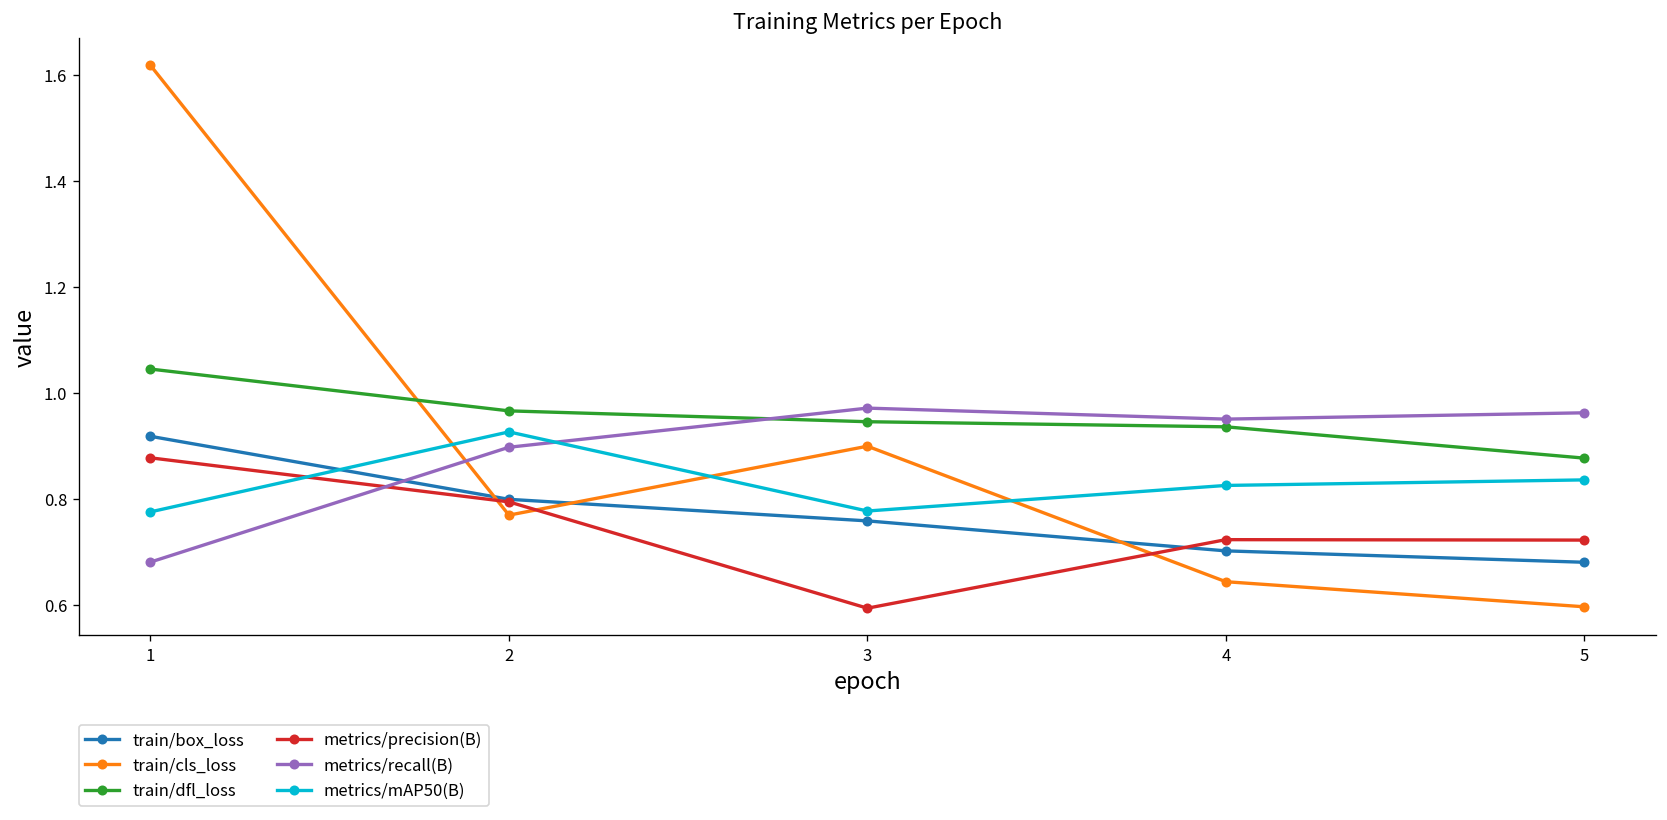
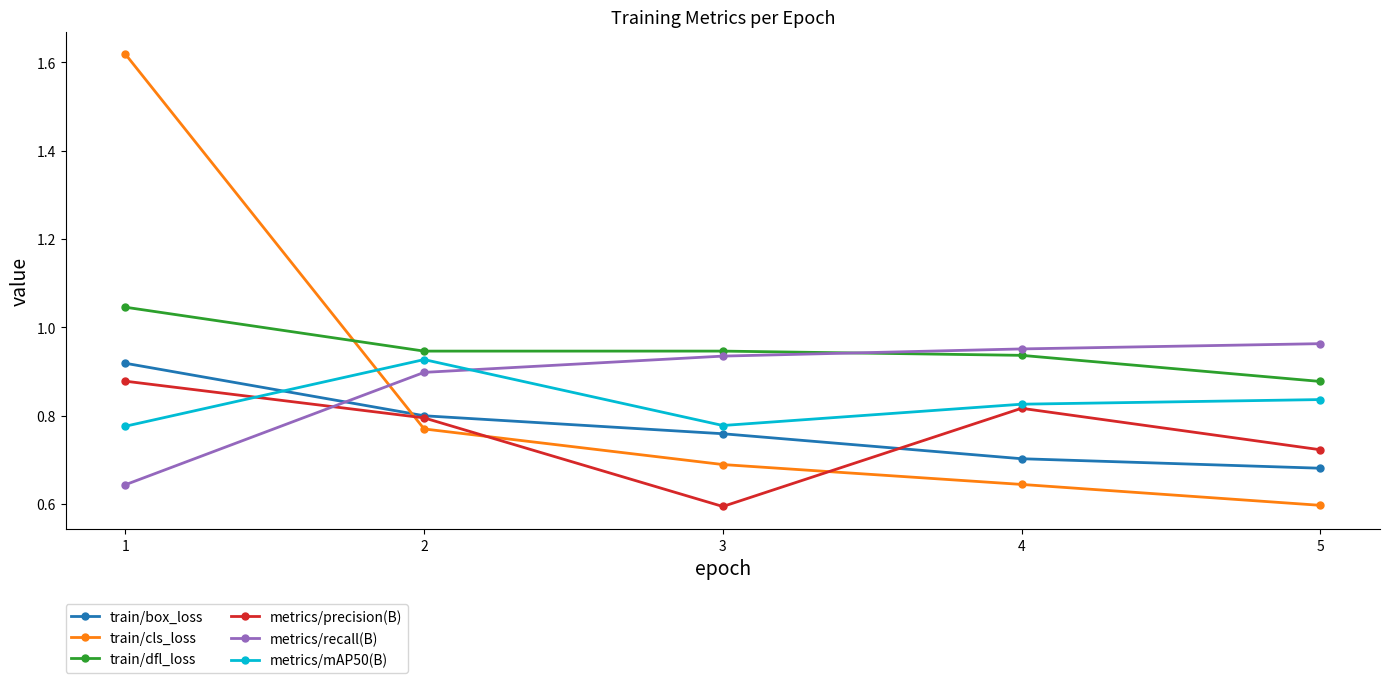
metrics/recall(B), 1: 0.68 -> 0.64
train/dfl_loss, 2: 0.97 -> 0.95
train/cls_loss, 3: 0.90 -> 0.69
metrics/recall(B), 3: 0.97 -> 0.94
metrics/precision(B), 4: 0.72 -> 0.82
